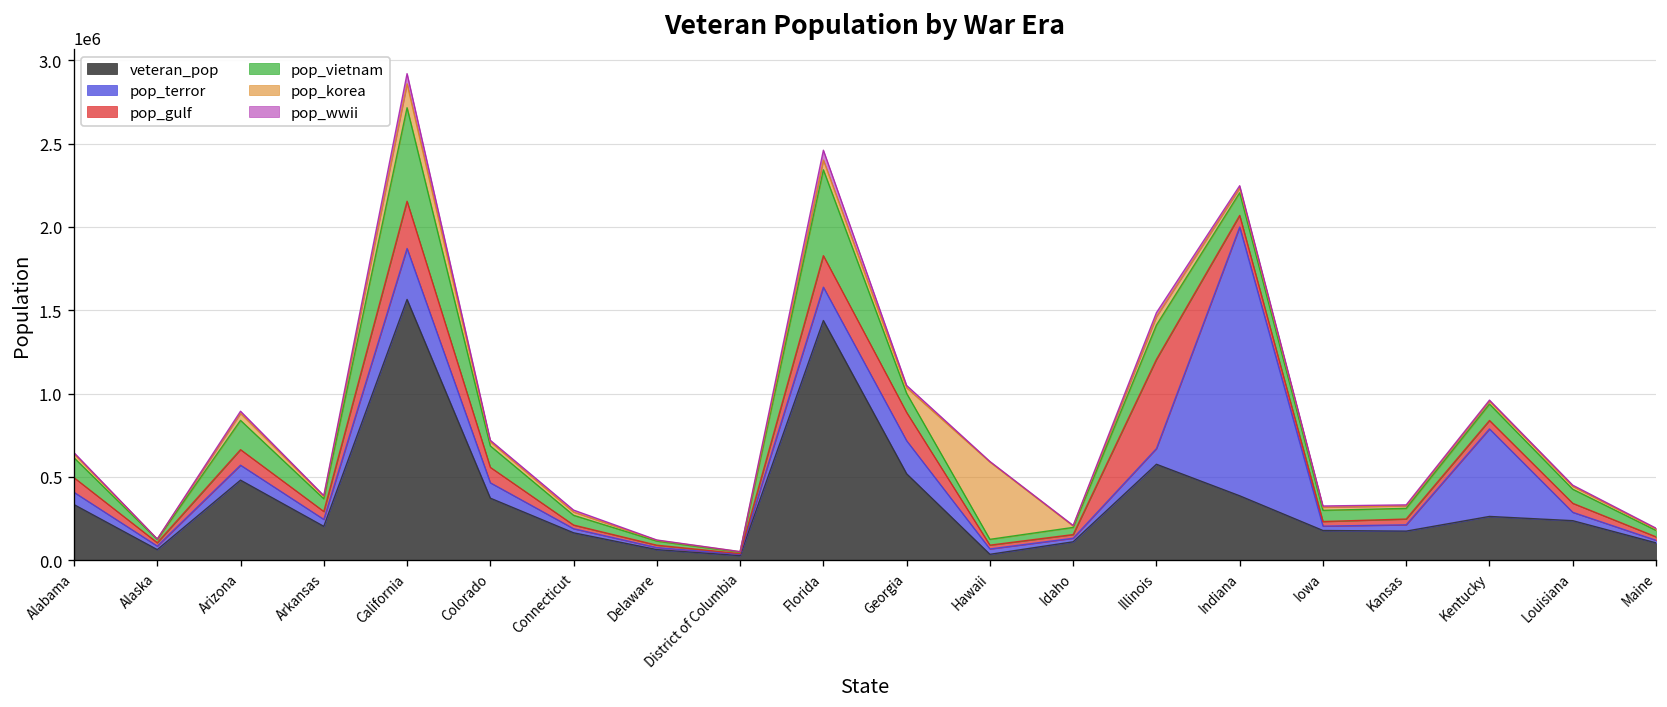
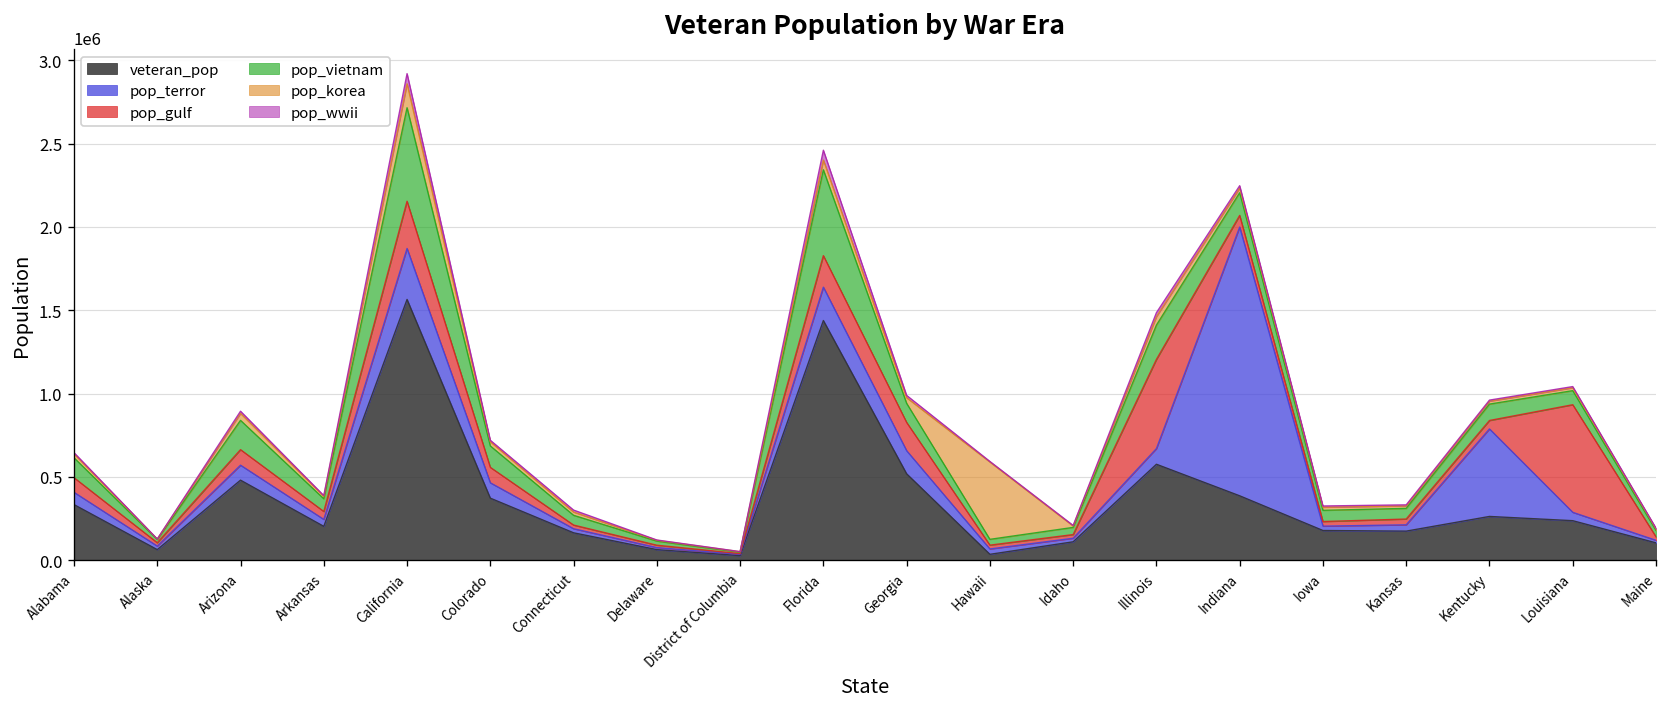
pop_terror, Georgia: 200000 -> 140000
pop_gulf, Louisiana: 50000 -> 650000
